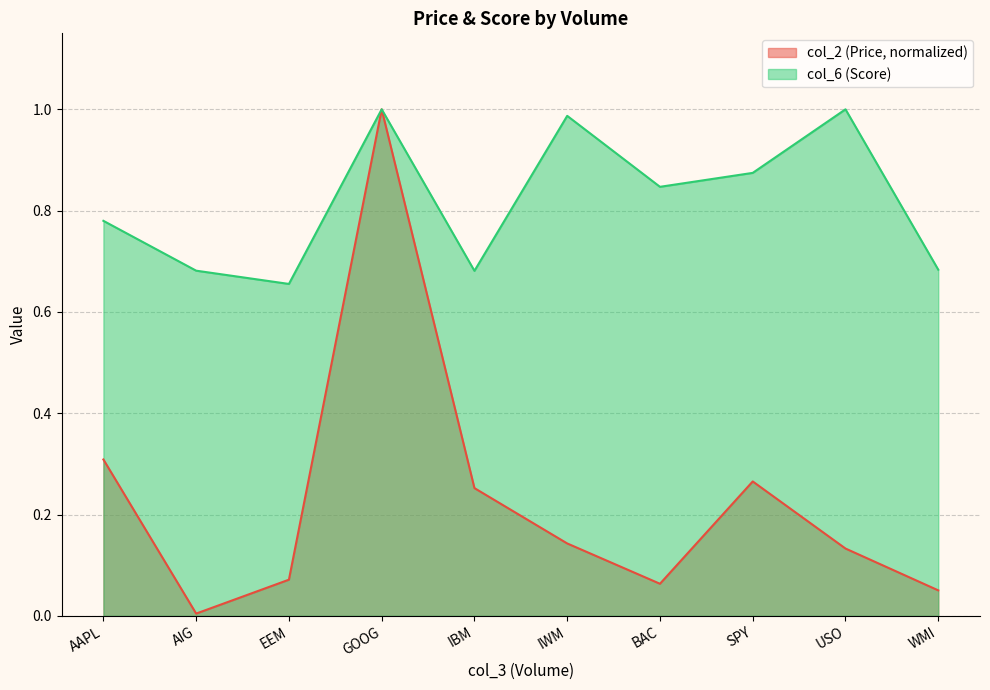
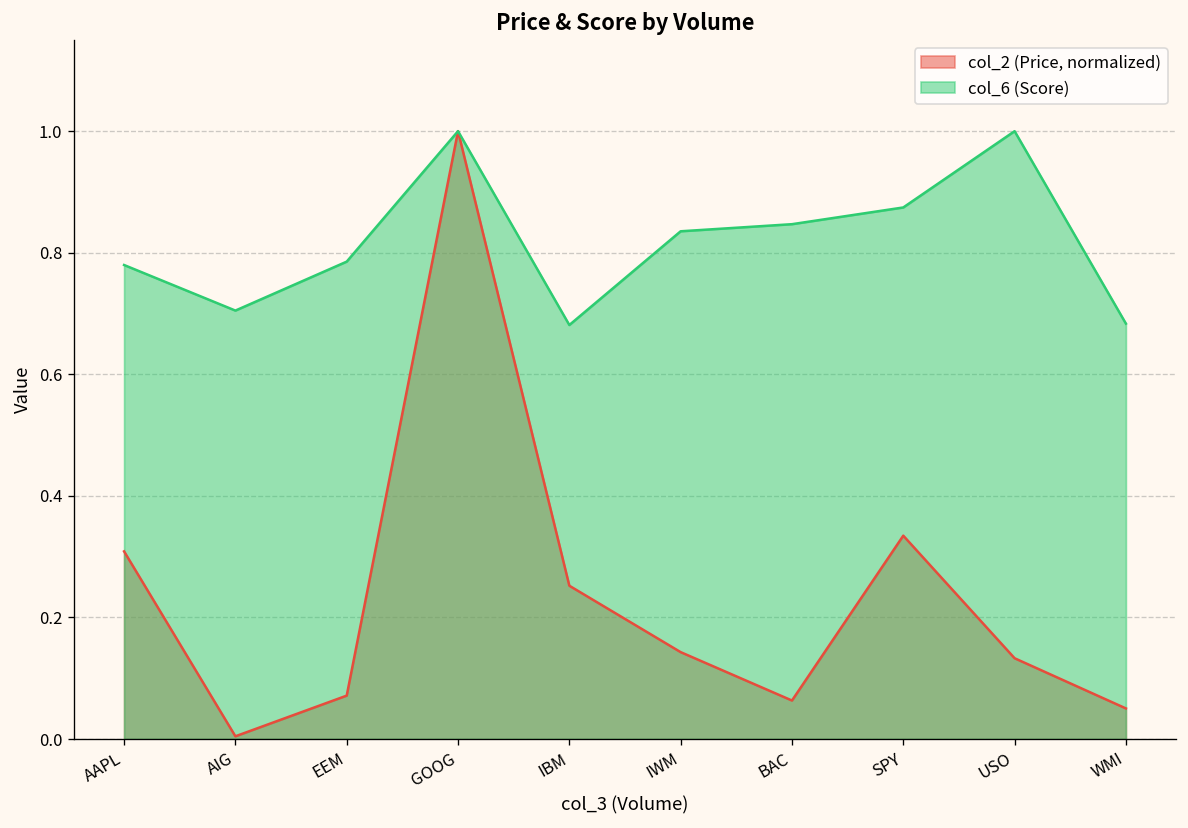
col_6 (Score), AIG: 0.68 -> 0.70
col_6 (Score), EEM: 0.66 -> 0.79
col_6 (Score), IWM: 0.99 -> 0.84
col_2 (Price, normalized), SPY: 0.27 -> 0.33
